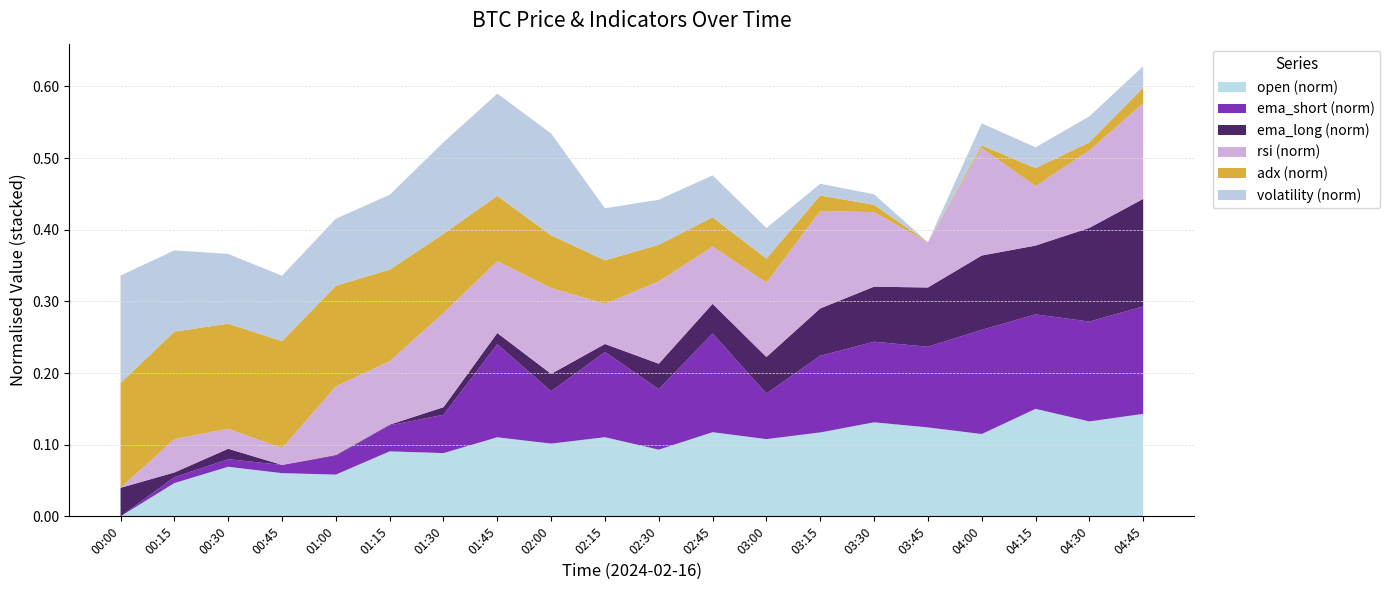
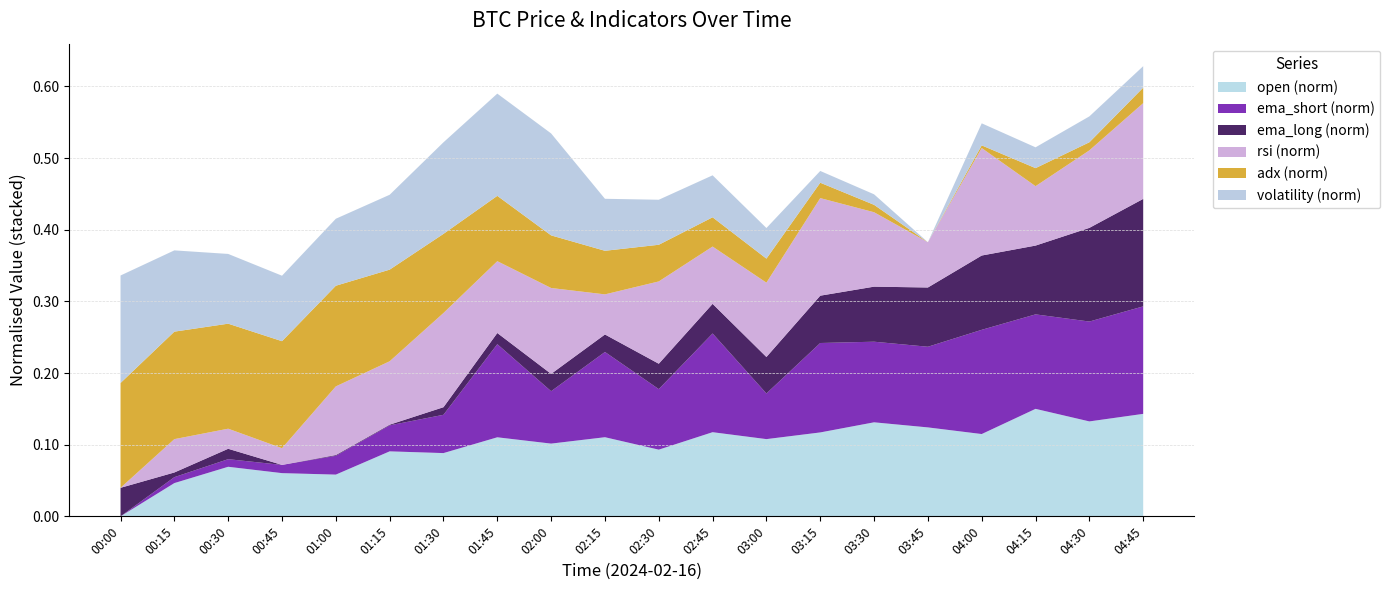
ema_long (norm), 02:15: 0.01 -> 0.02
ema_short (norm), 03:15: 0.11 -> 0.12
